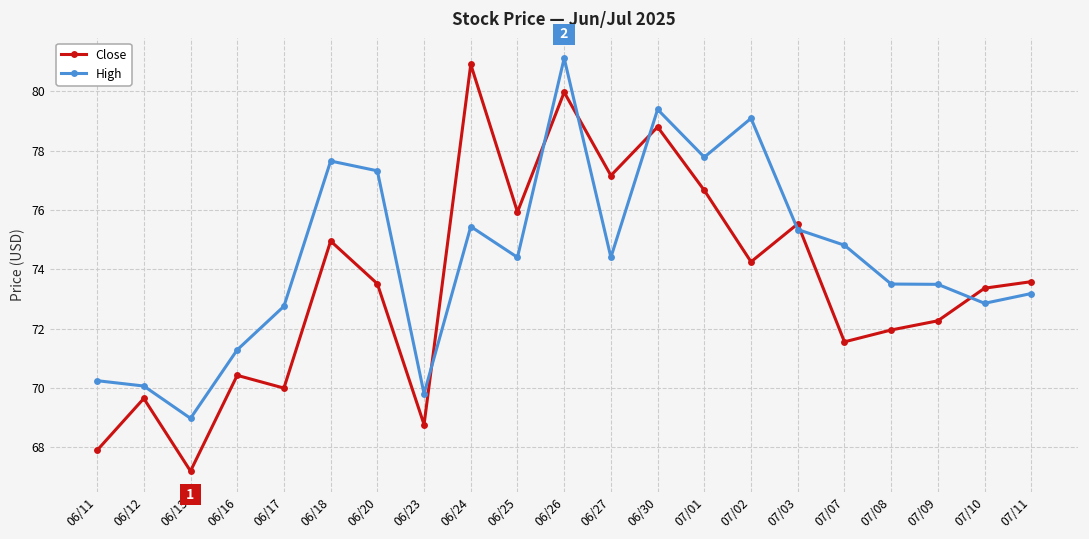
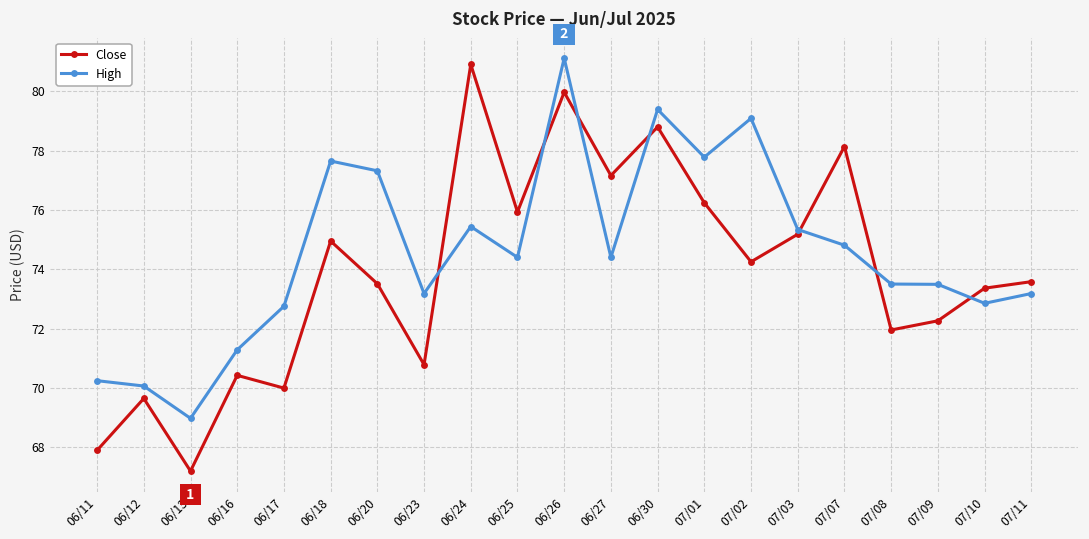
Close, 06/23: 68.8 -> 70.8
High, 06/23: 69.8 -> 73.2
Close, 07/01: 76.7 -> 76.2
Close, 07/03: 75.5 -> 75.2
Close, 07/07: 71.6 -> 78.1
